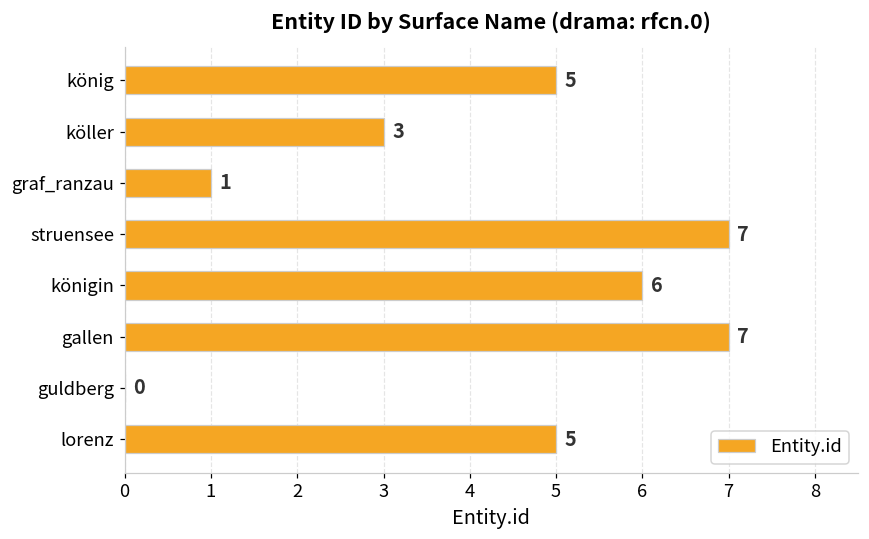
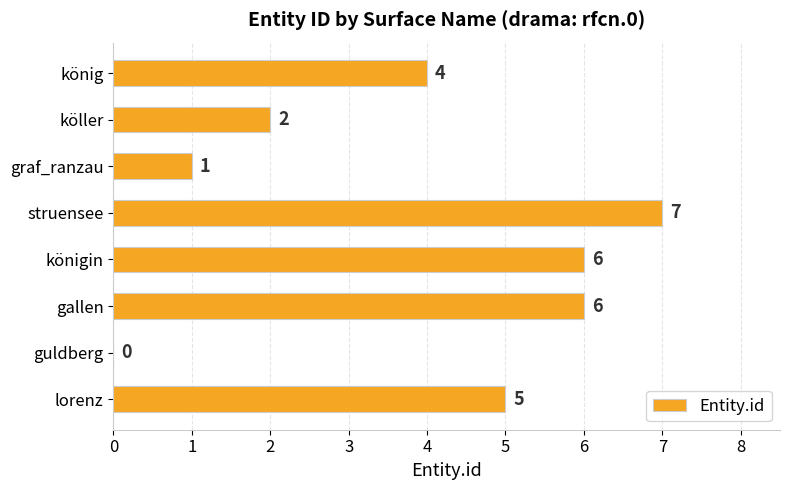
könig: 5 -> 4
köller: 3 -> 2
gallen: 7 -> 6
